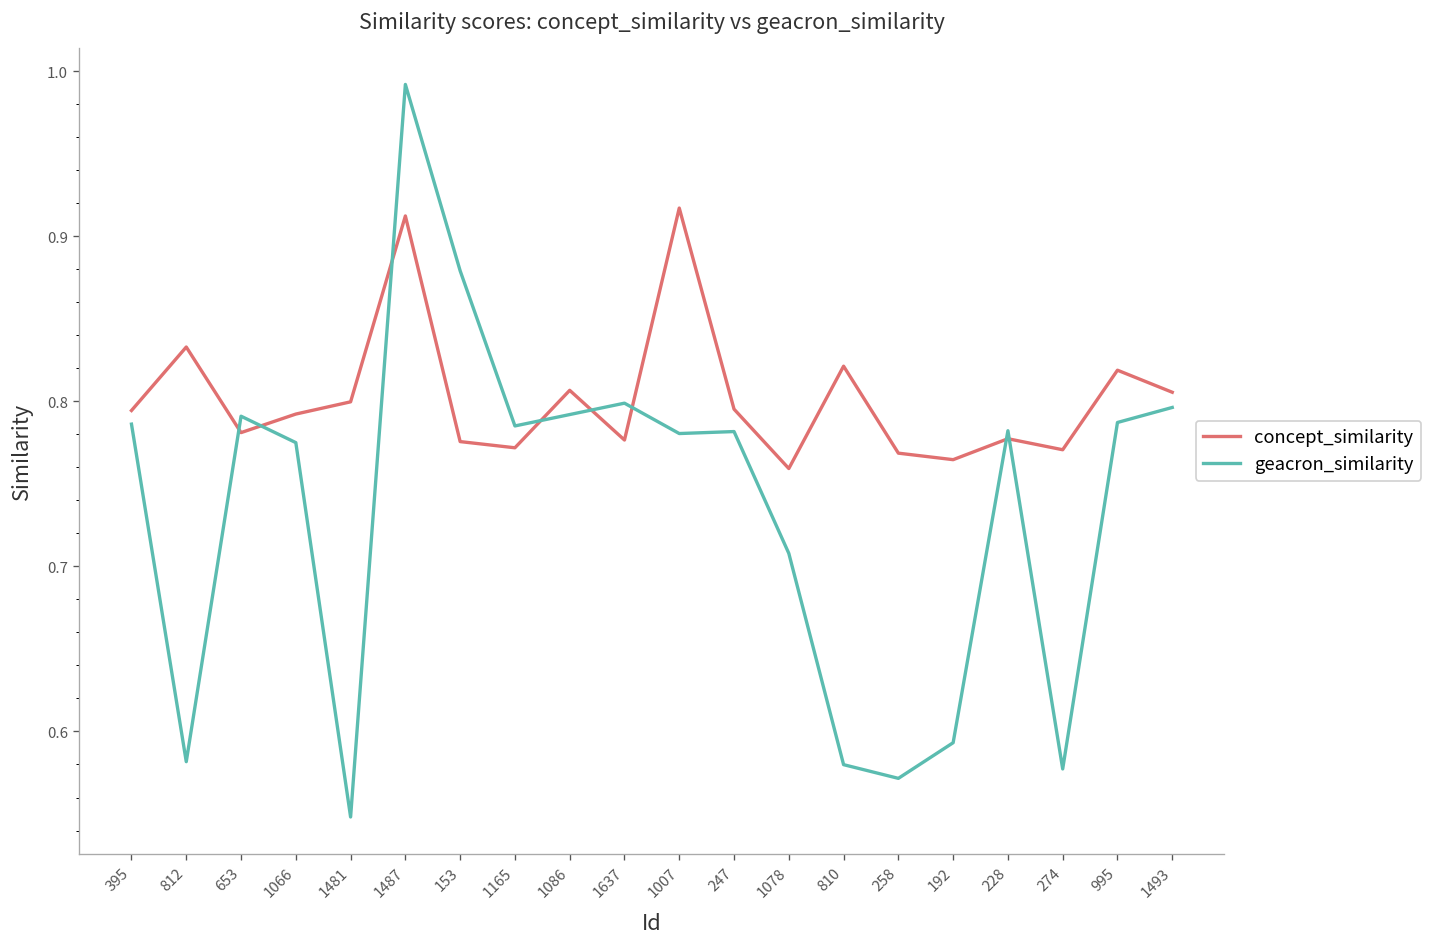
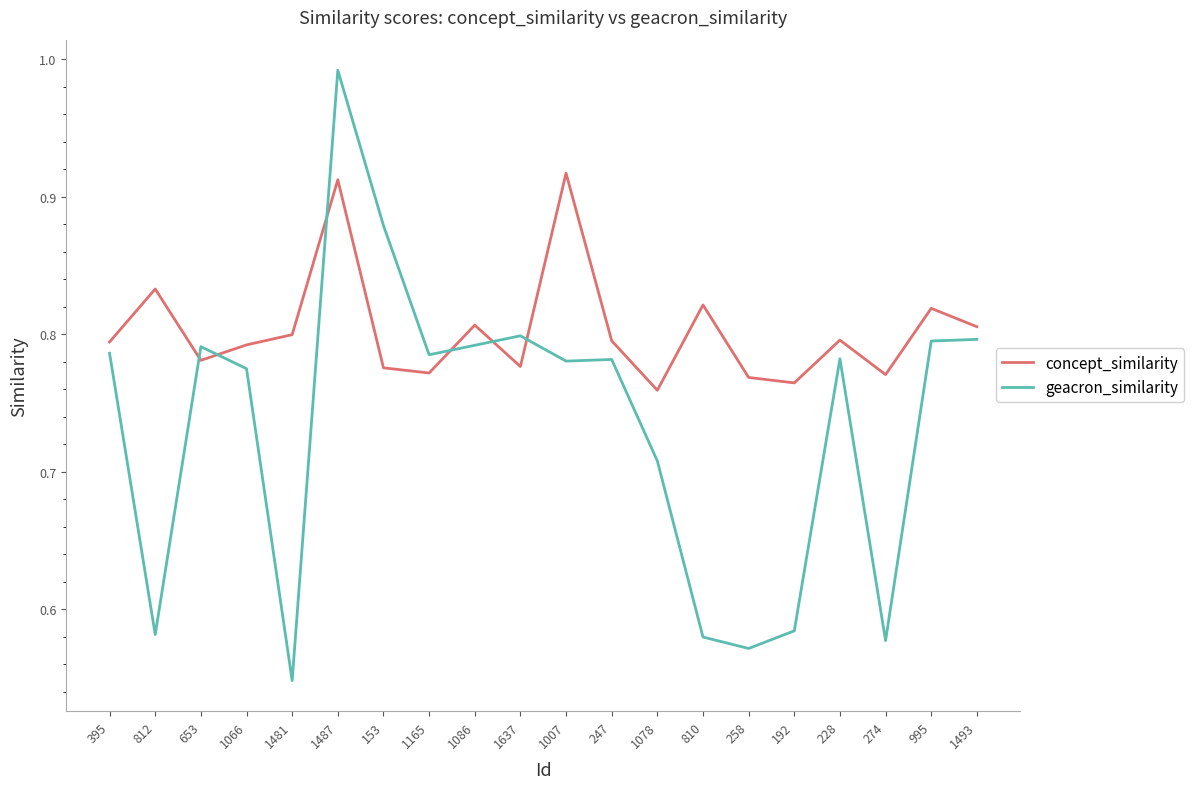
geacron_similarity, 192: 0.593 -> 0.584
concept_similarity, 228: 0.777 -> 0.796
geacron_similarity, 995: 0.787 -> 0.795
